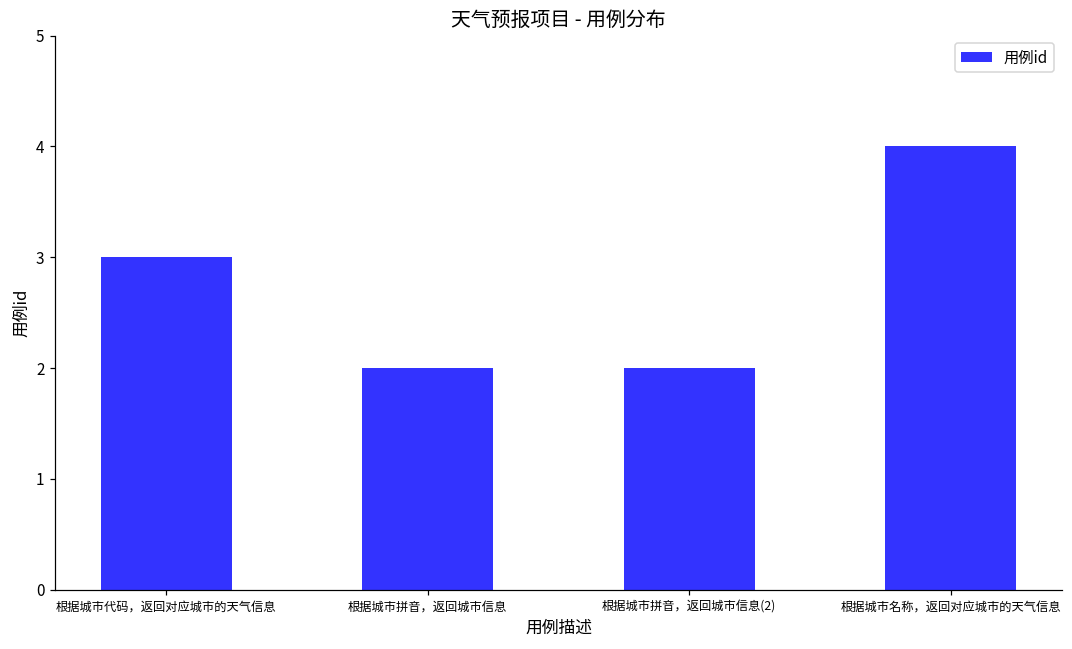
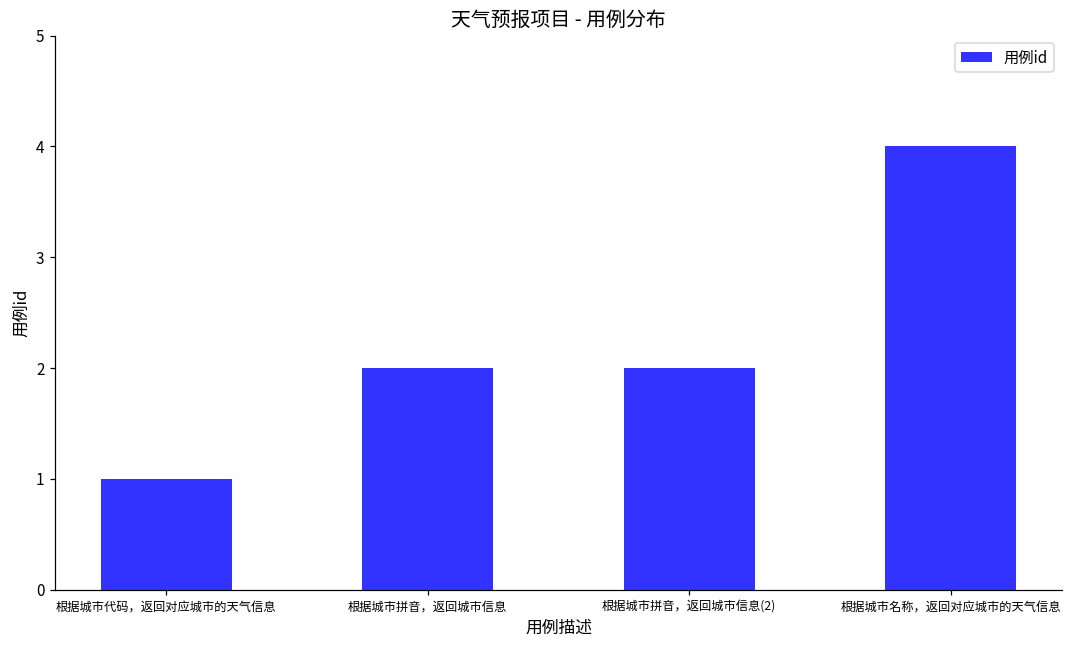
根据城市代码，返回对应城市的天气信息: 3 -> 1
